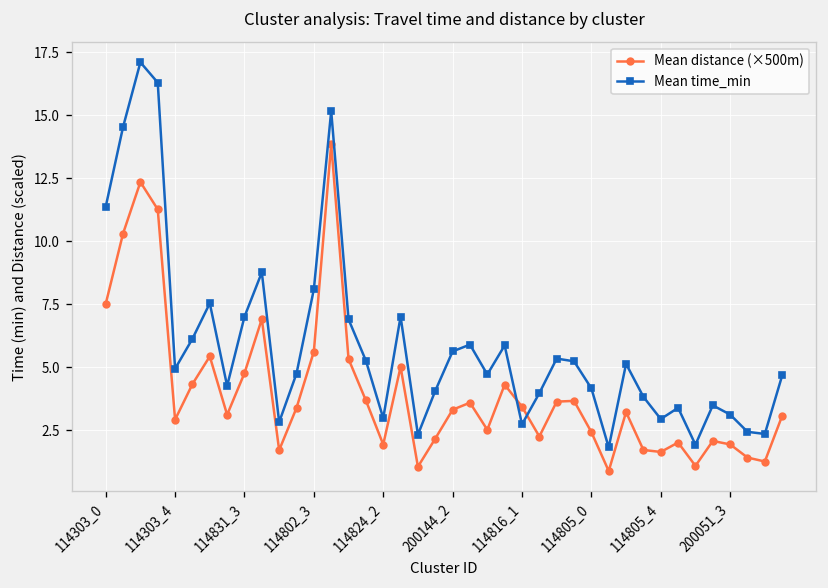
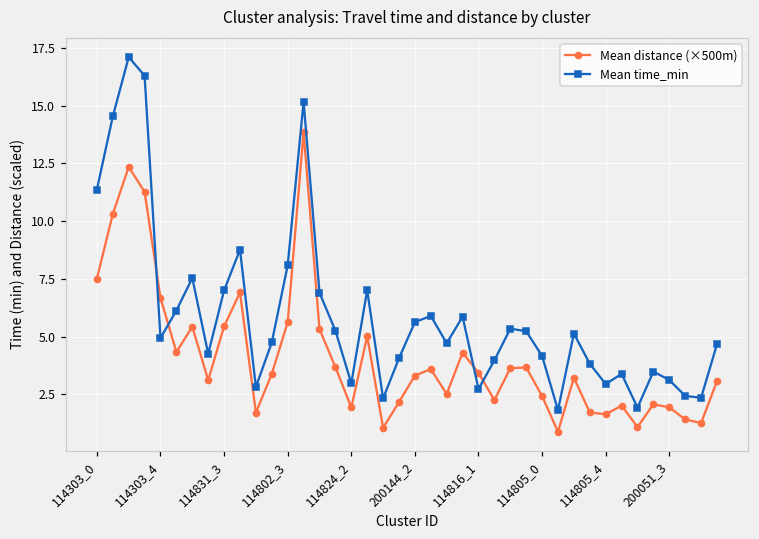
Mean distance (×500m), 114303_4: 2.9 -> 6.7
Mean distance (×500m), 114831_3: 4.8 -> 5.4
